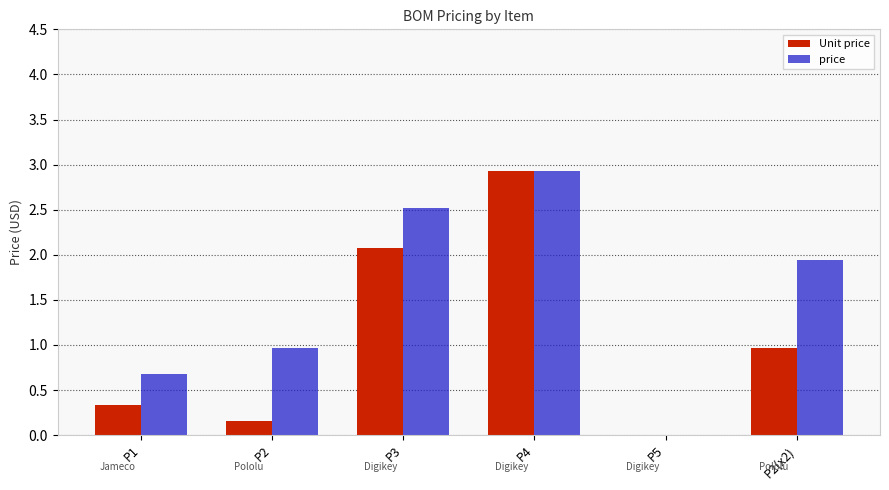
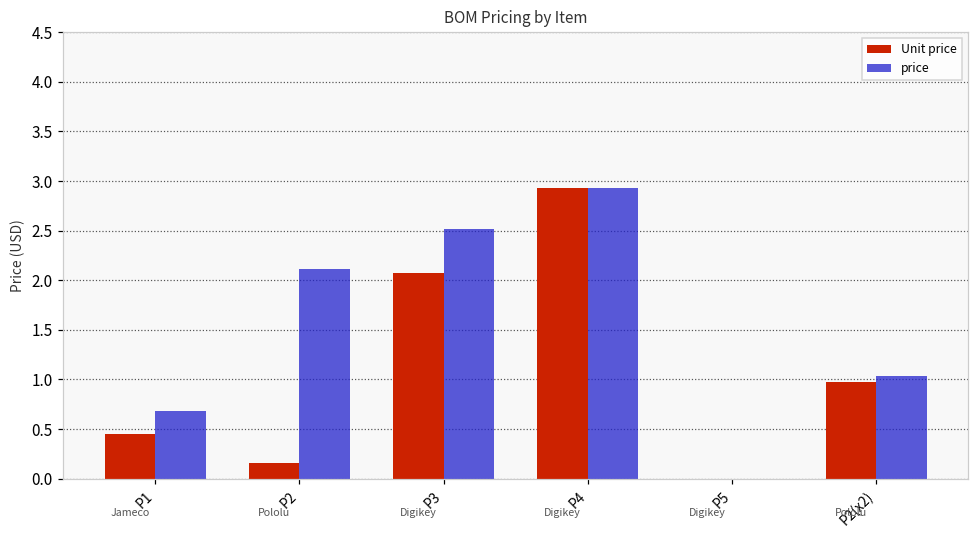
Unit price, P1: 0.3 -> 0.5
price, P2: 1.0 -> 2.1
price, P2(x2): 1.9 -> 1.0
